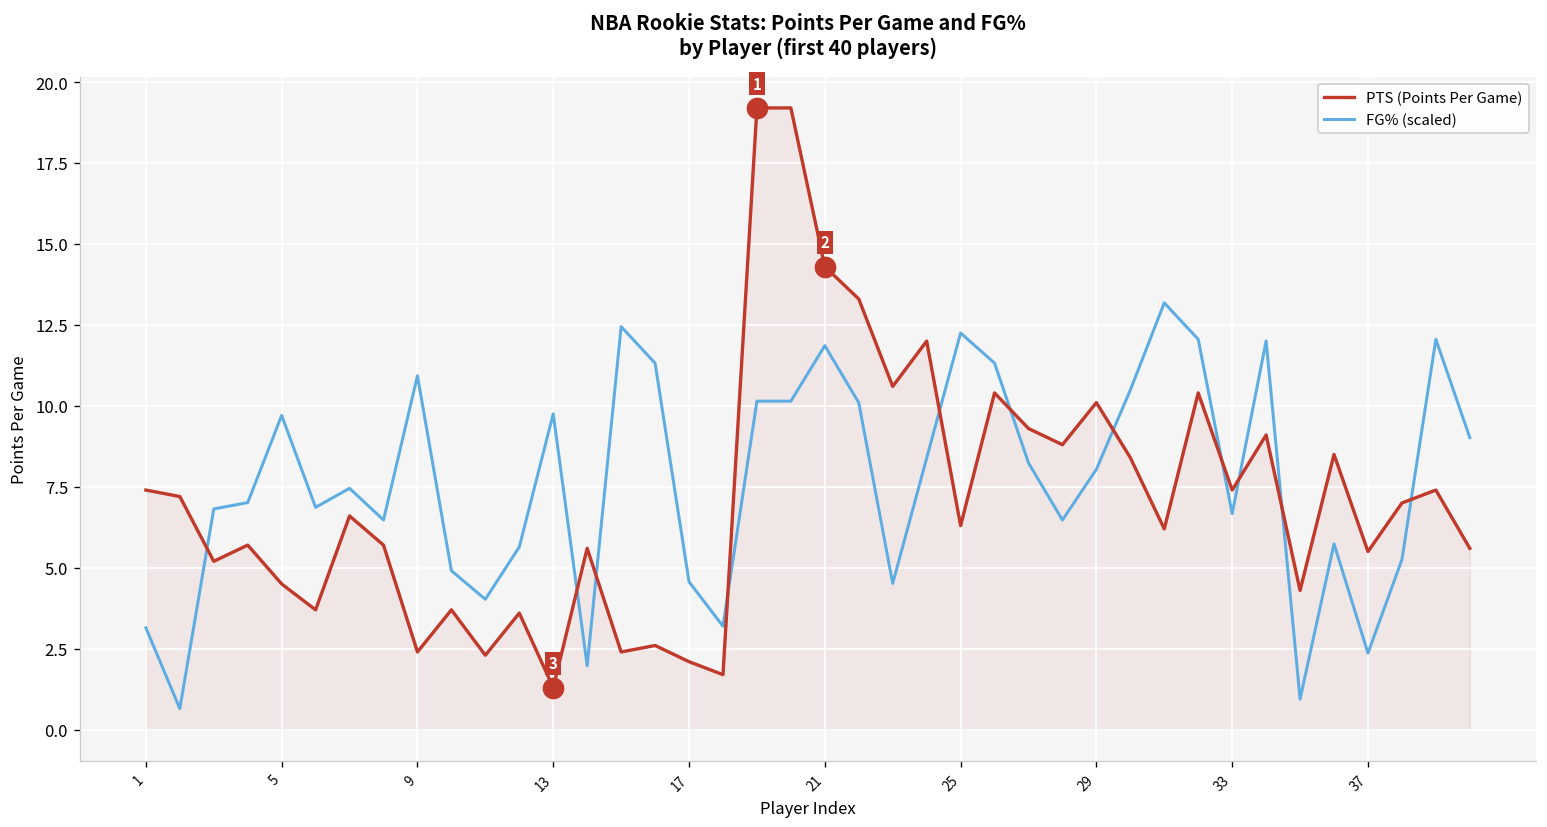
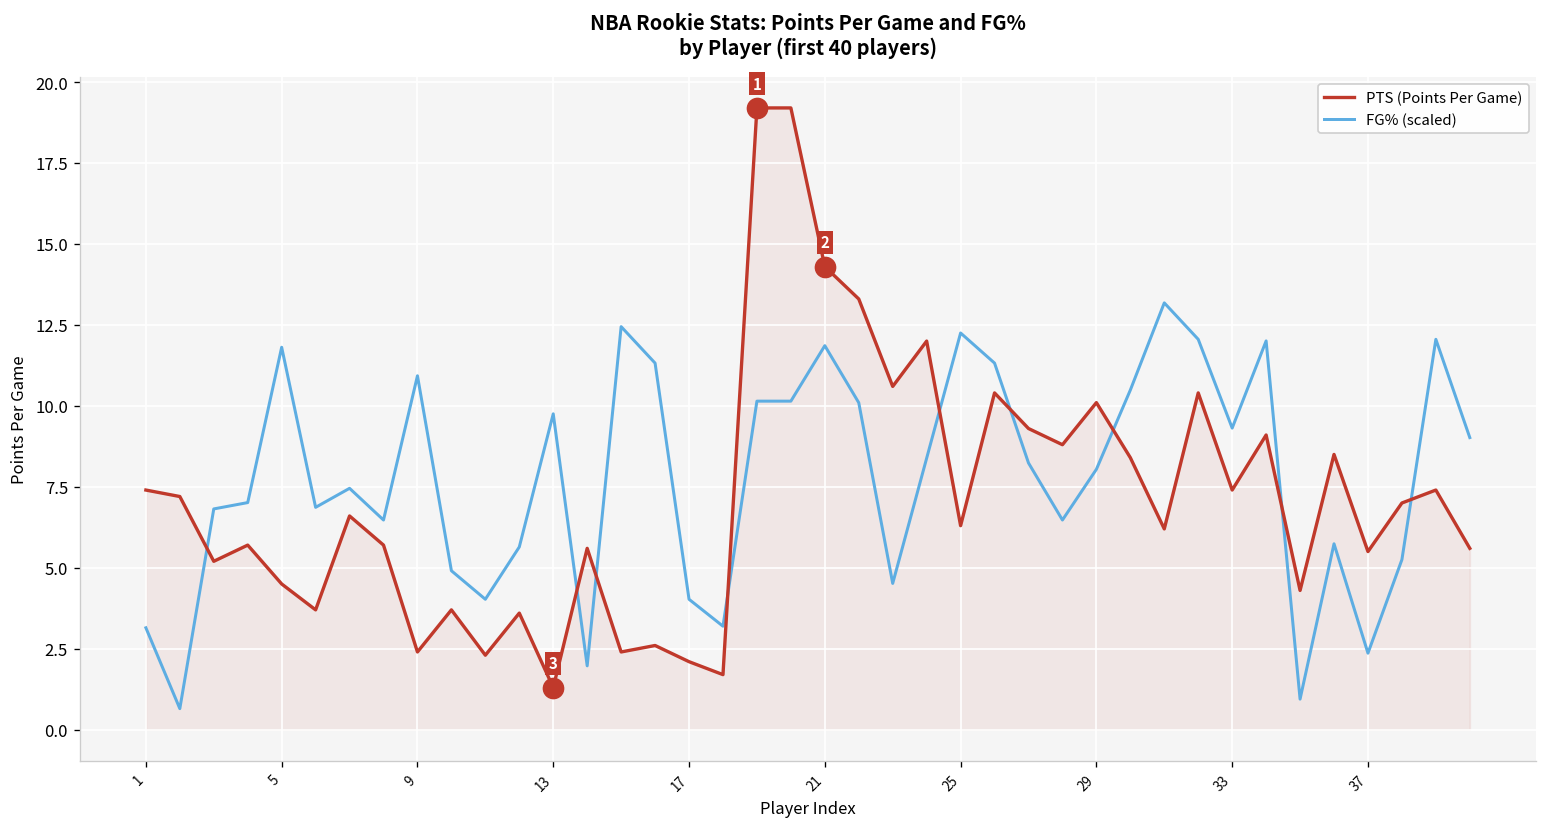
FG% (scaled), 5: 9.7 -> 11.8
FG% (scaled), 17: 4.6 -> 4.0
FG% (scaled), 33: 6.7 -> 9.3
